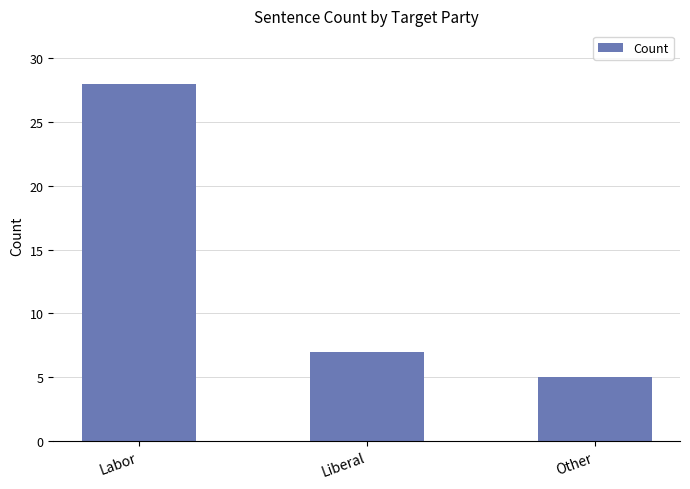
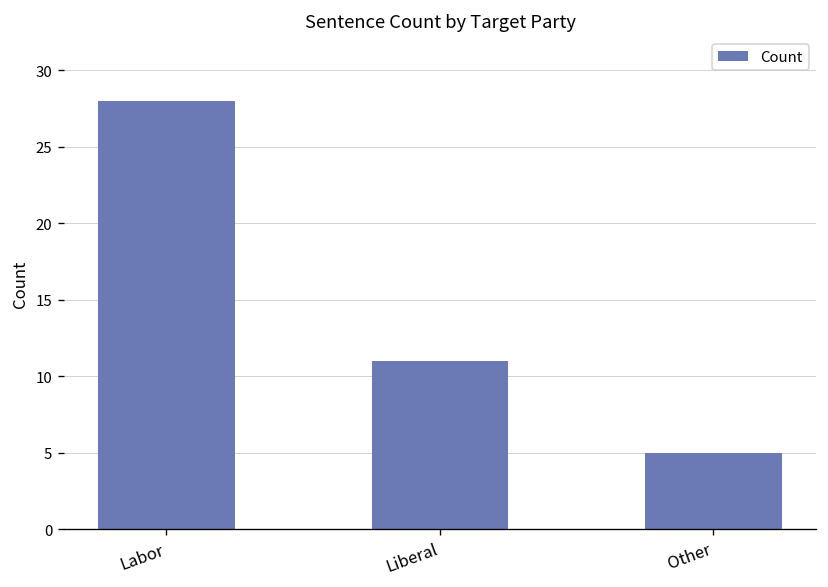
Liberal: 7 -> 11
